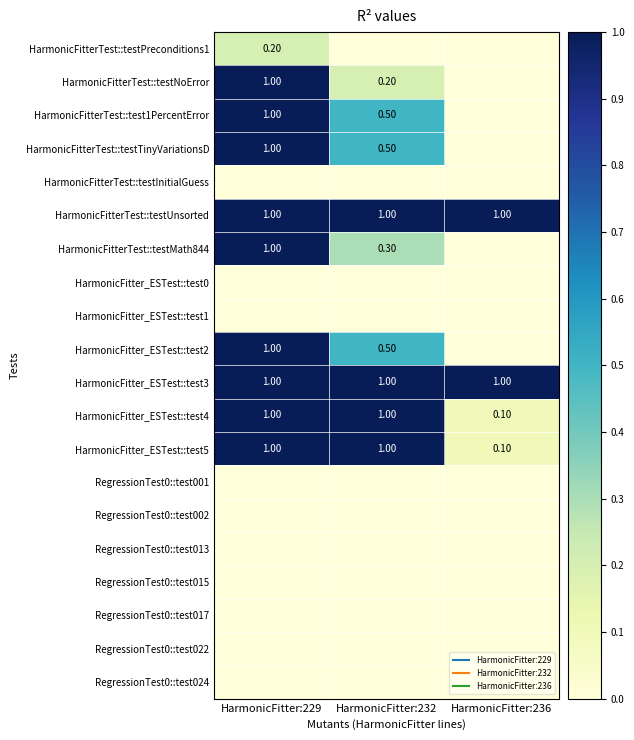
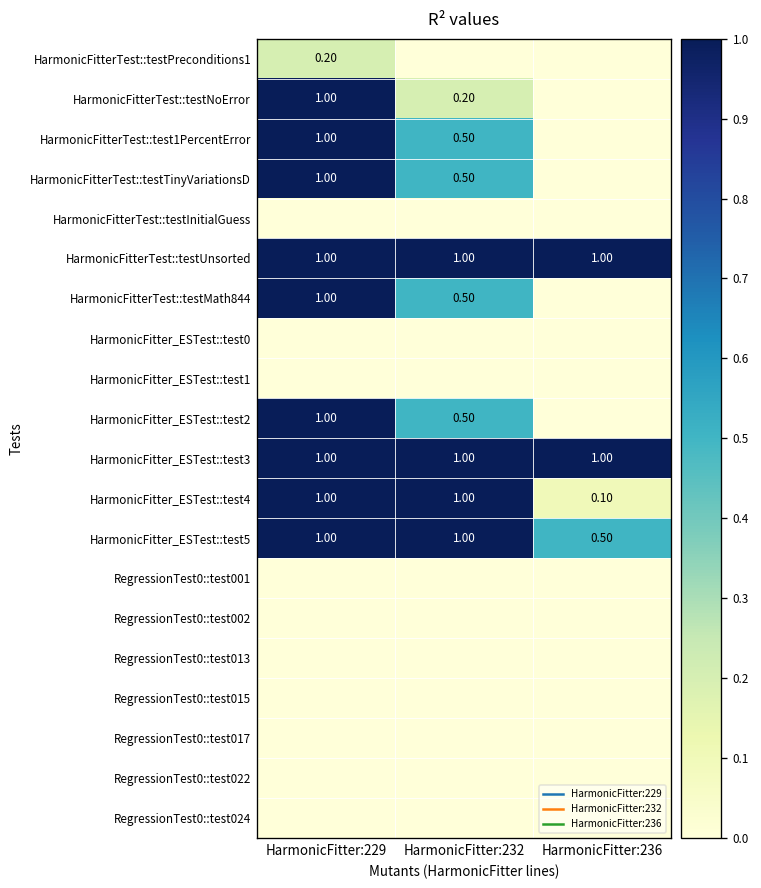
HarmonicFitterTest::testMath844, HarmonicFitter:232: 0.30 -> 0.50
HarmonicFitter_ESTest::test5, HarmonicFitter:236: 0.10 -> 0.50
